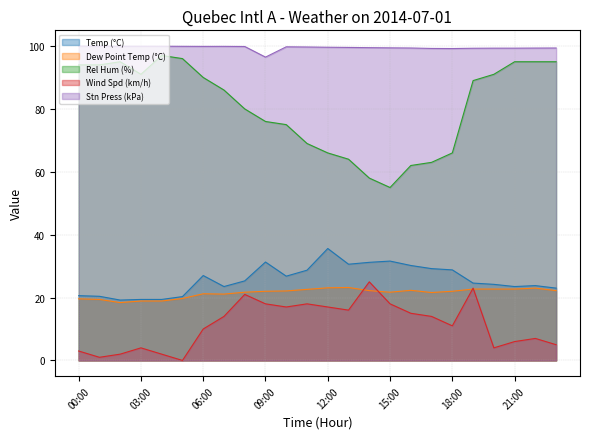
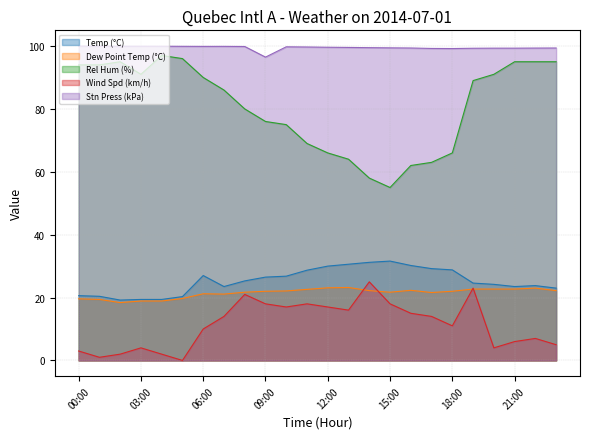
Temp (°C), 09:00: 31 -> 27
Temp (°C), 12:00: 36 -> 30
